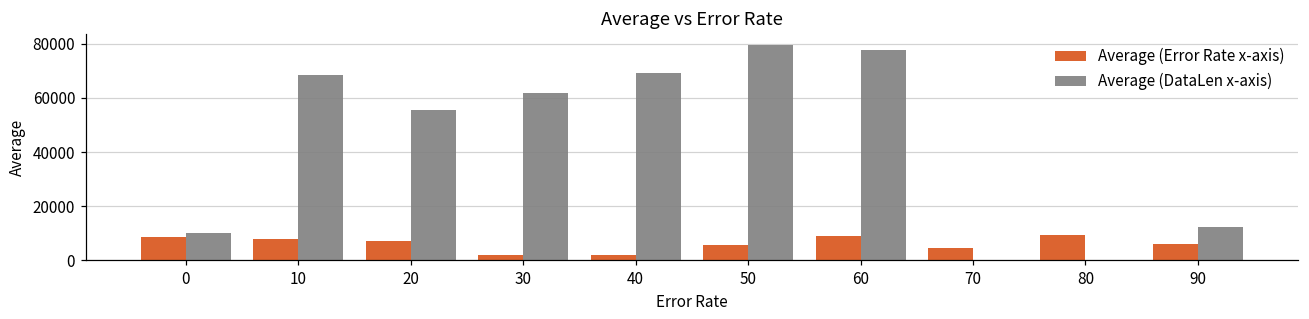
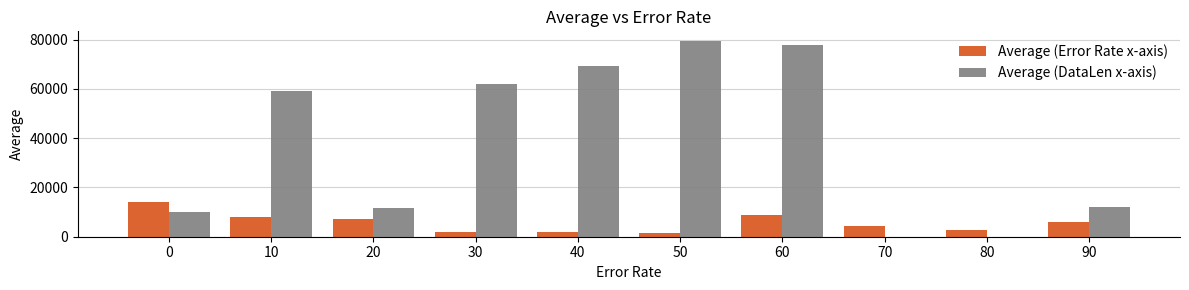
Average (Error Rate x-axis), 0: 8000 -> 14000
Average (DataLen x-axis), 10: 68000 -> 59000
Average (DataLen x-axis), 20: 55000 -> 12000
Average (Error Rate x-axis), 50: 6000 -> 2000
Average (Error Rate x-axis), 80: 10000 -> 3000
